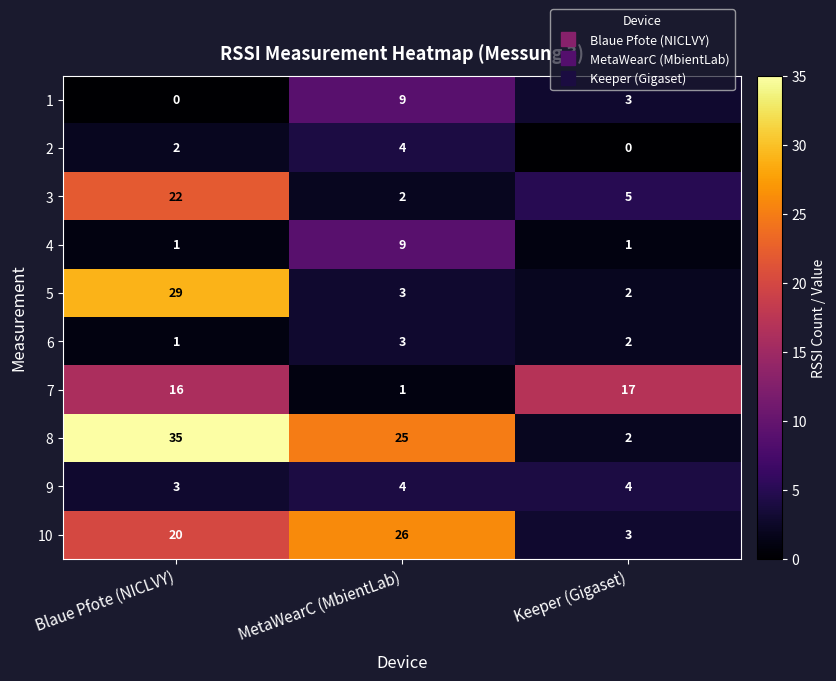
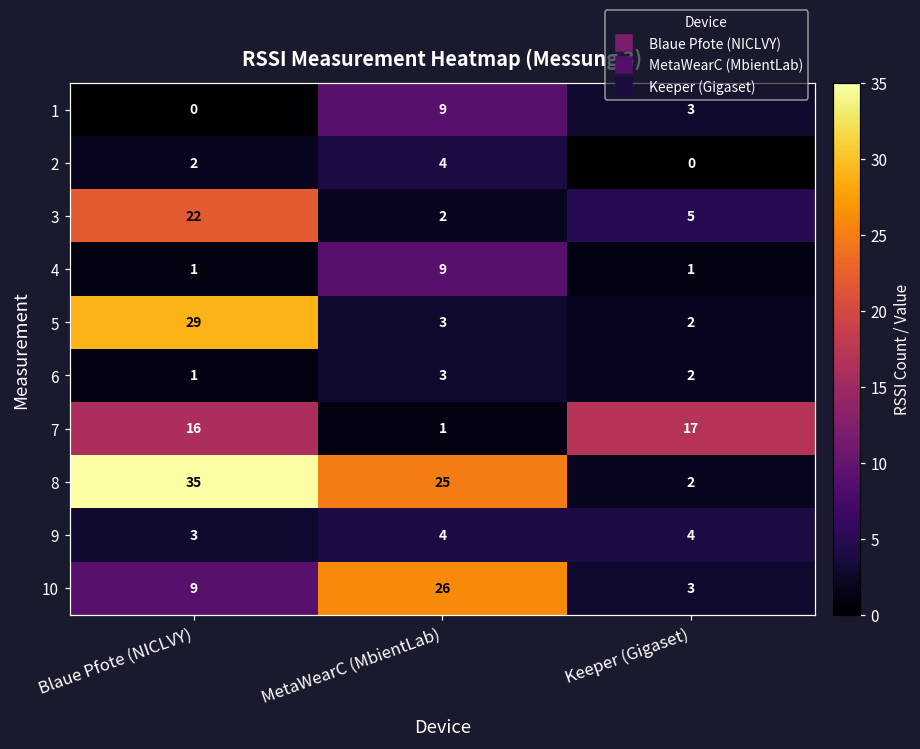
10, Blaue Pfote (NICLVY): 20 -> 9
